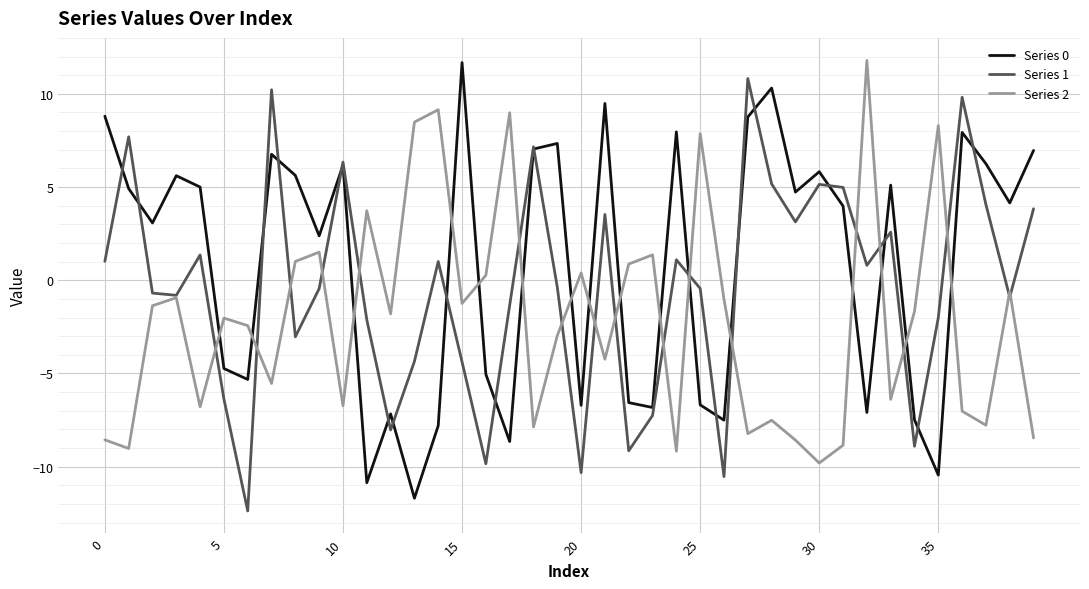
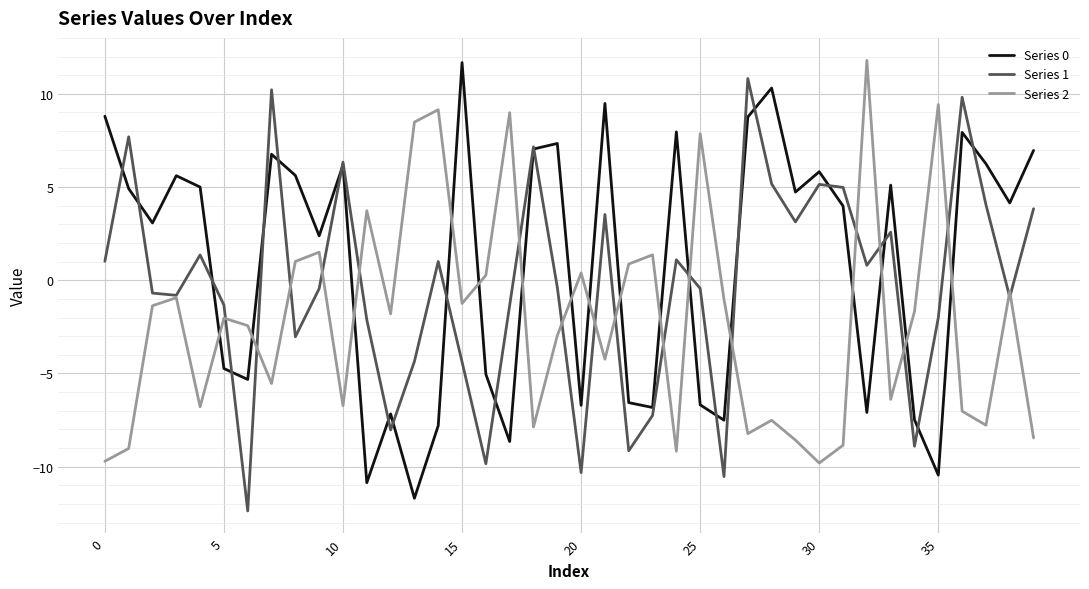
Series 2, 0: -8.6 -> -9.7
Series 1, 5: -6.4 -> -1.3
Series 2, 35: 8.3 -> 9.4
